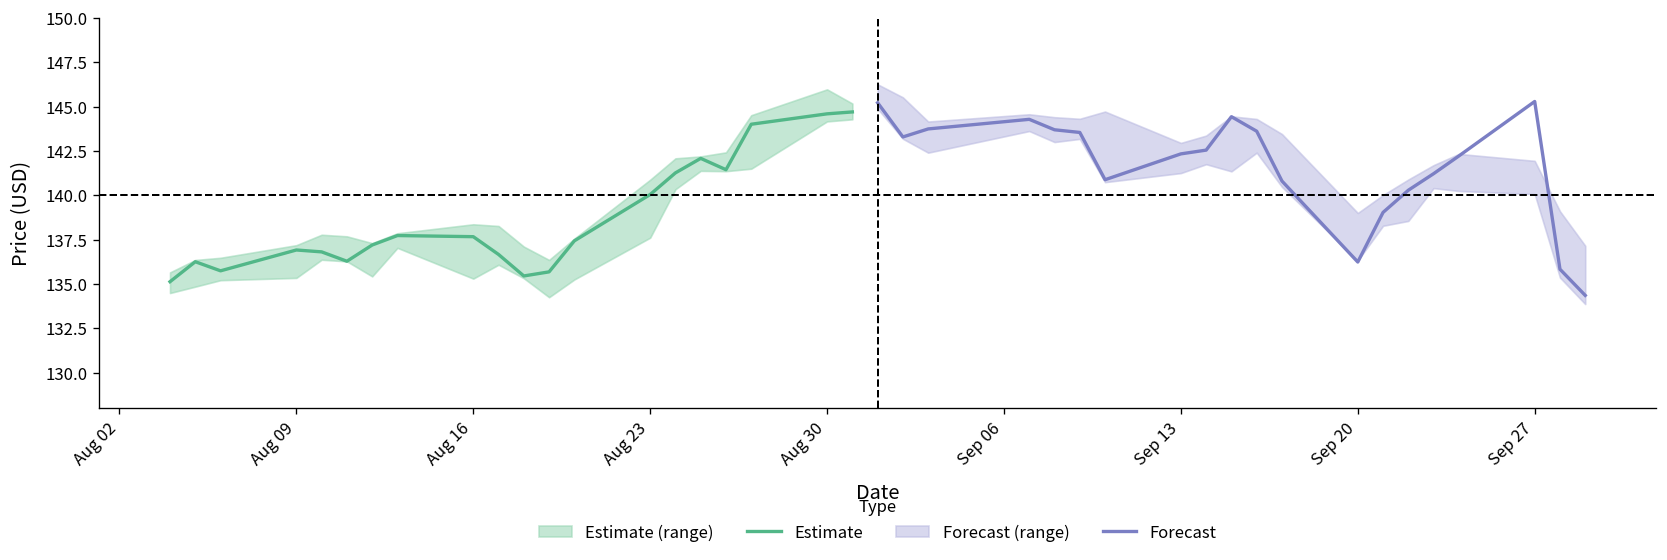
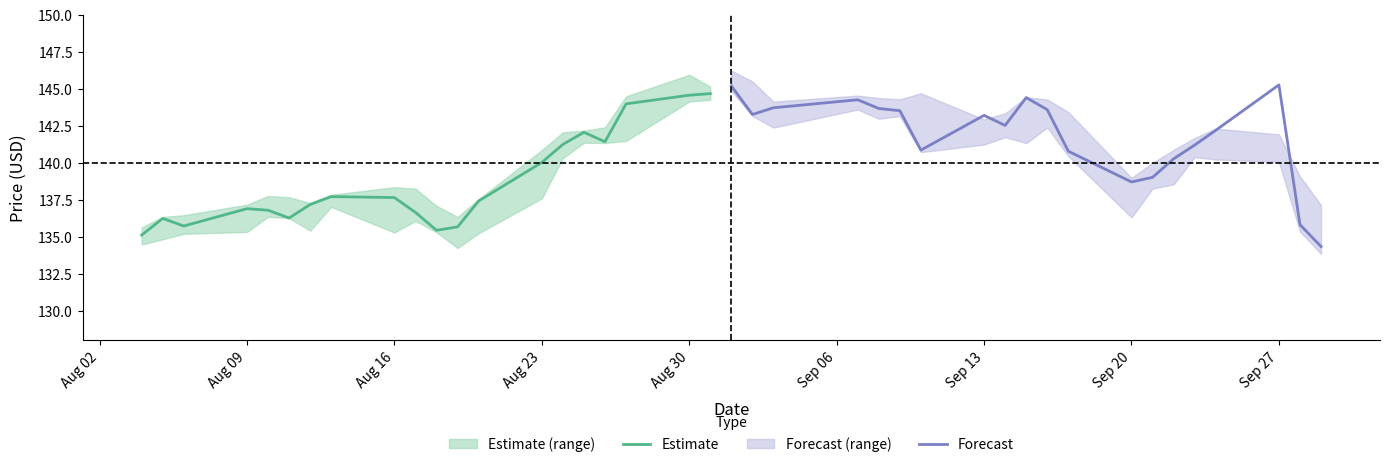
Forecast, Sep 13: 142.3 -> 143.2
Forecast, Sep 20: 136.2 -> 138.7
